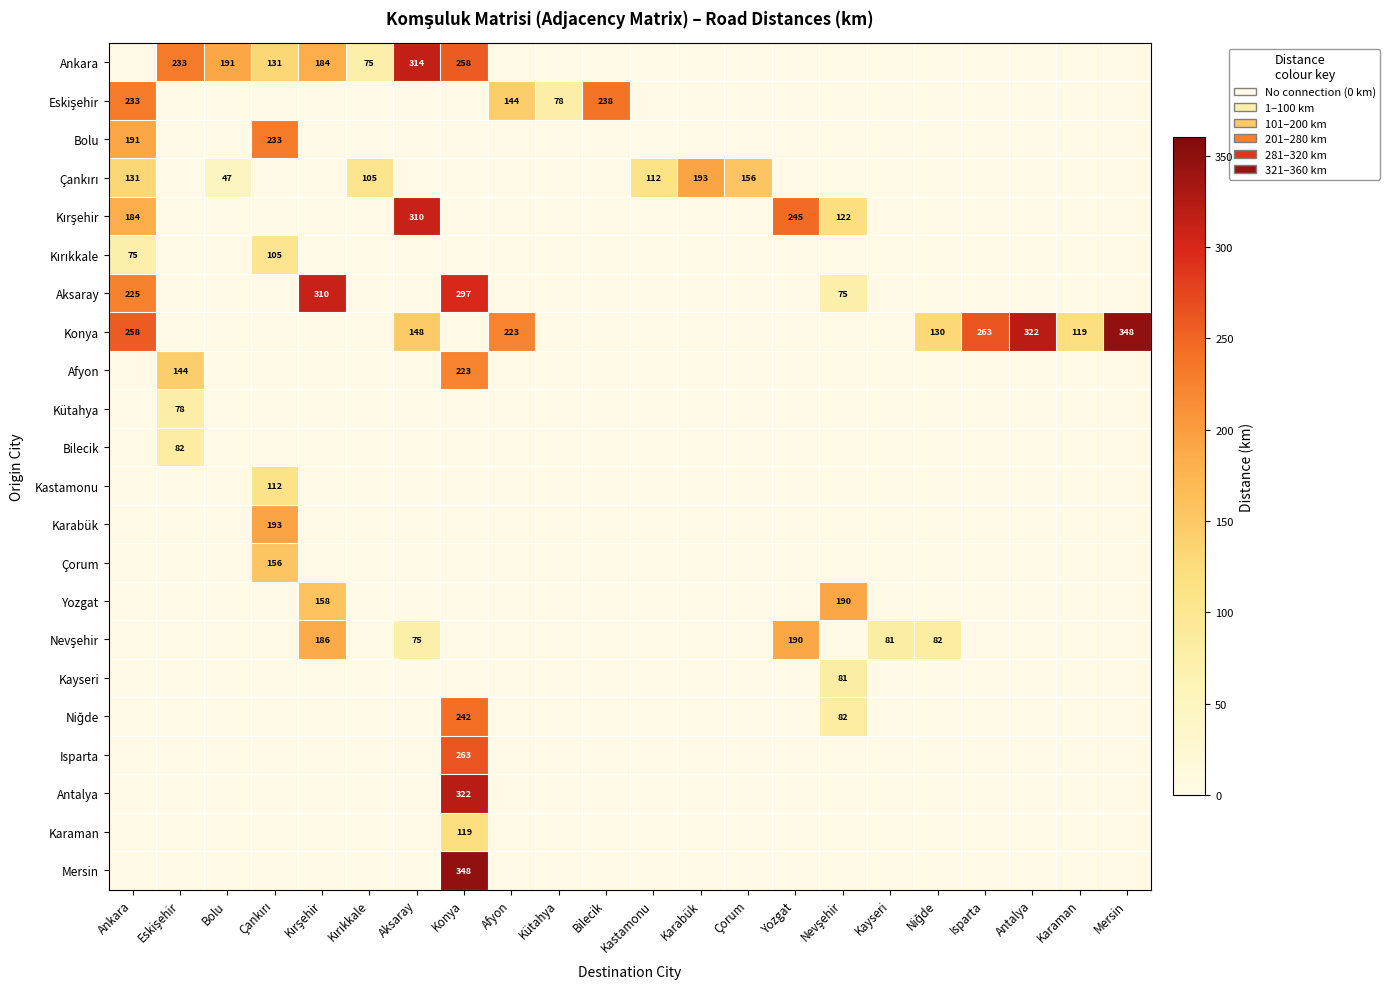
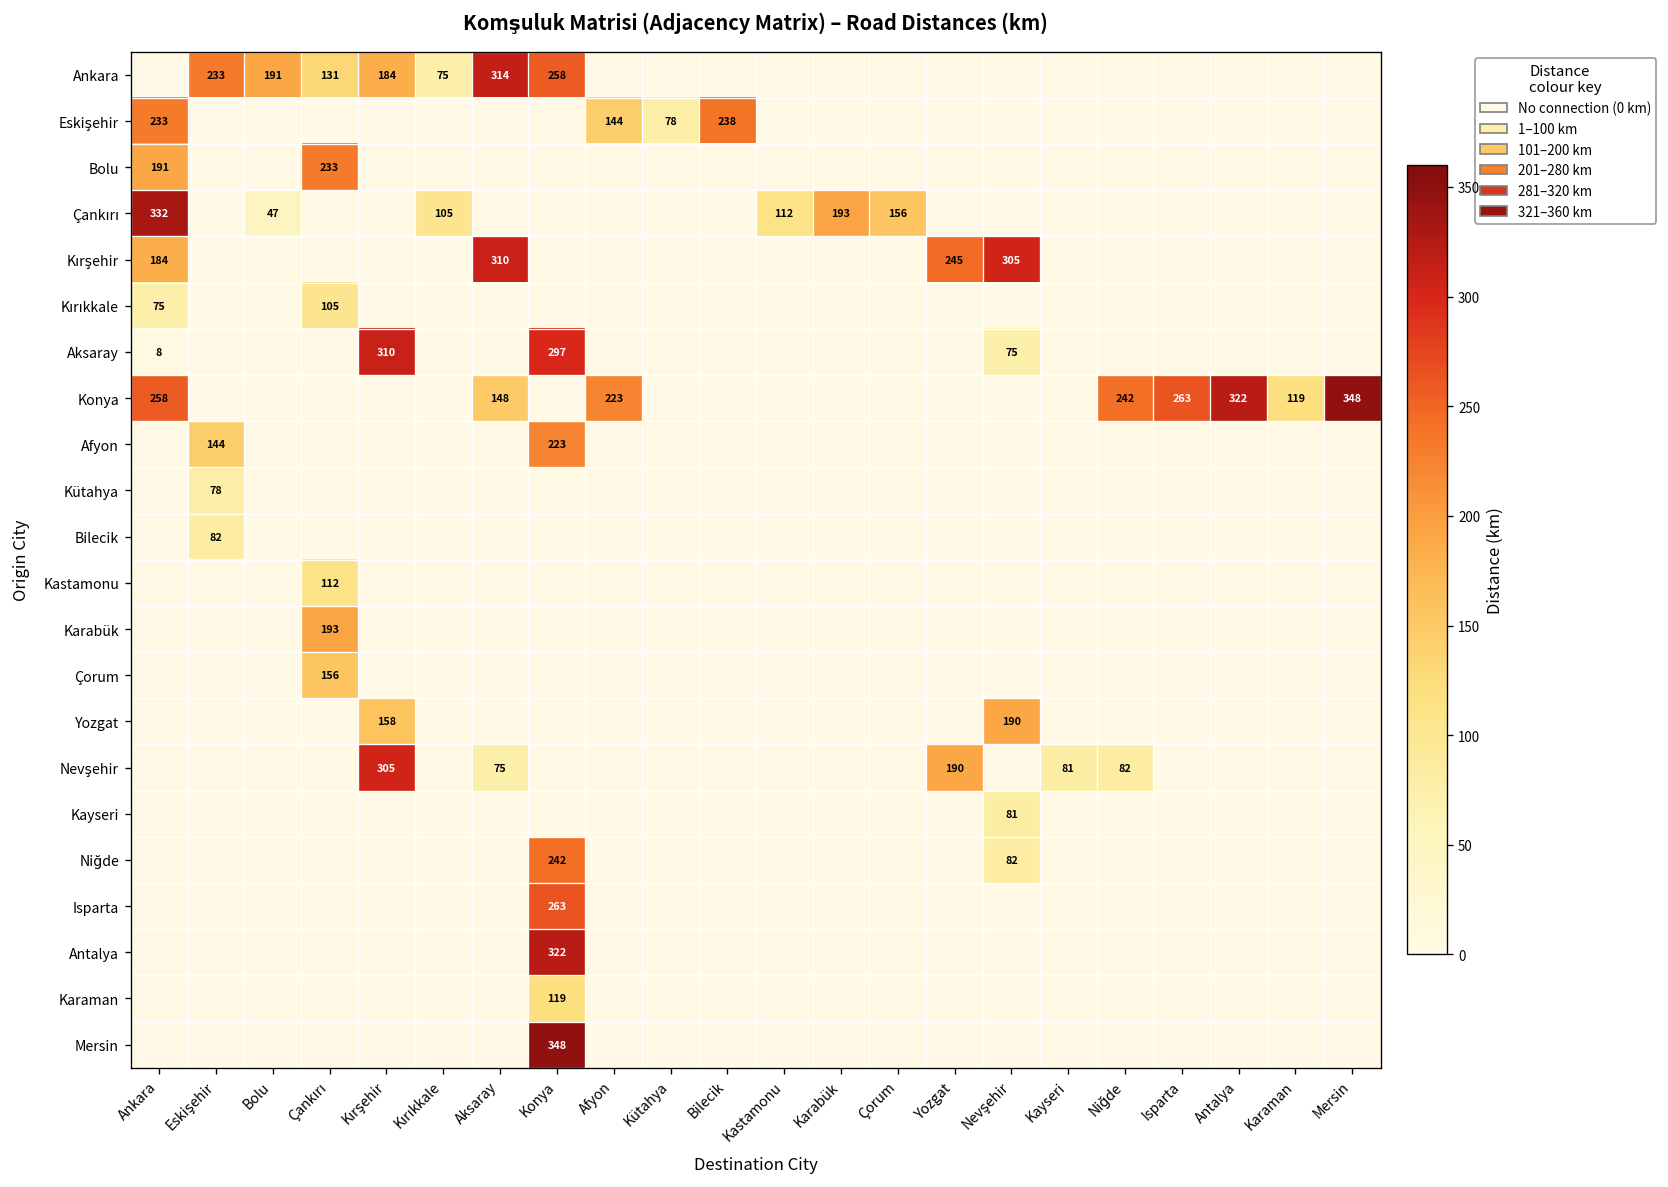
Çankırı, Ankara: 131 -> 332
Kırşehir, Nevşehir: 122 -> 305
Aksaray, Ankara: 225 -> 8
Konya, Niğde: 130 -> 242
Nevşehir, Kırşehir: 186 -> 305
